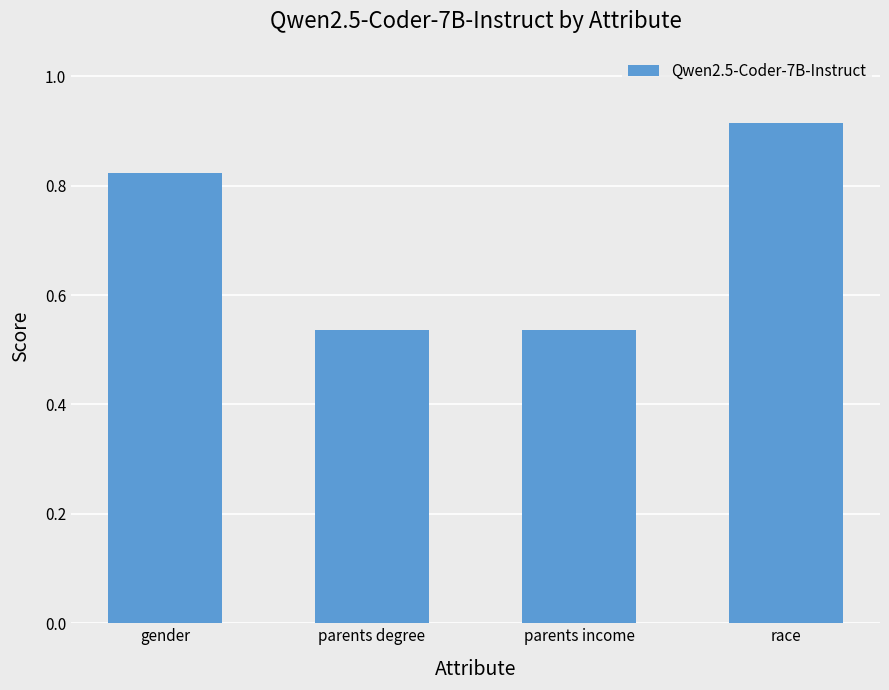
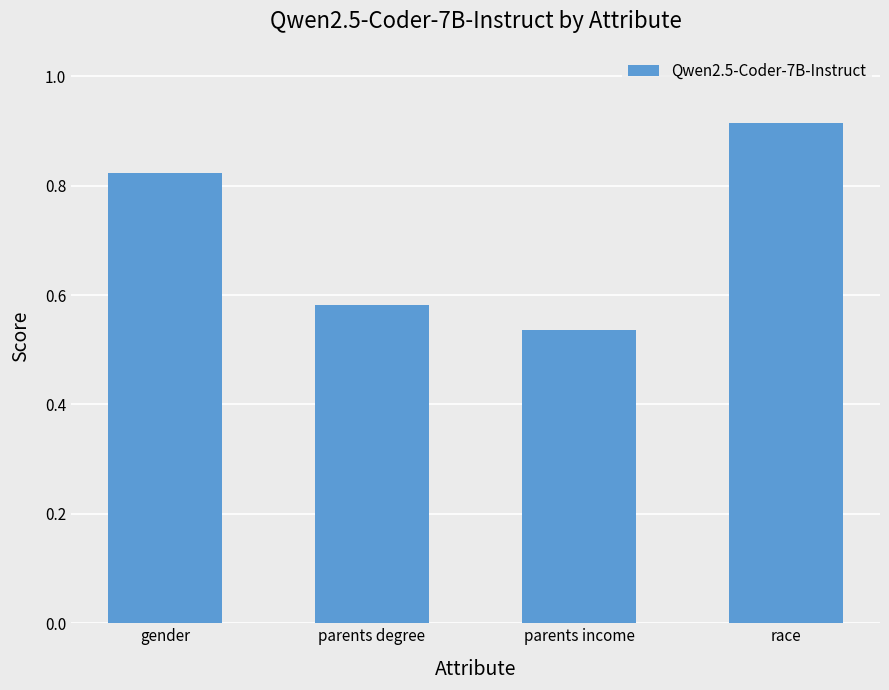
parents degree: 0.54 -> 0.58
